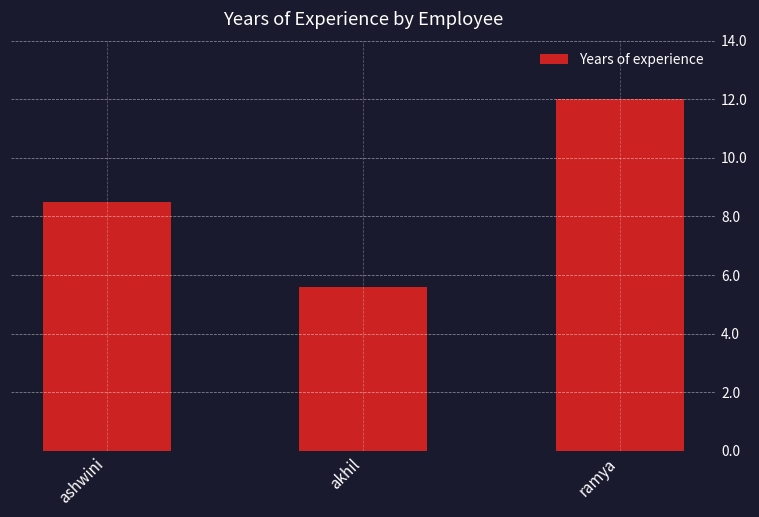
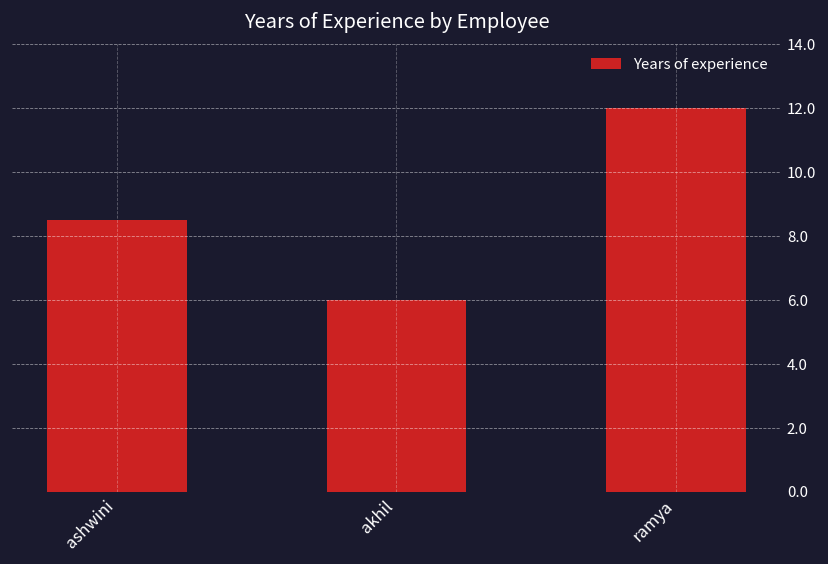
akhil: 5.6 -> 6.0
